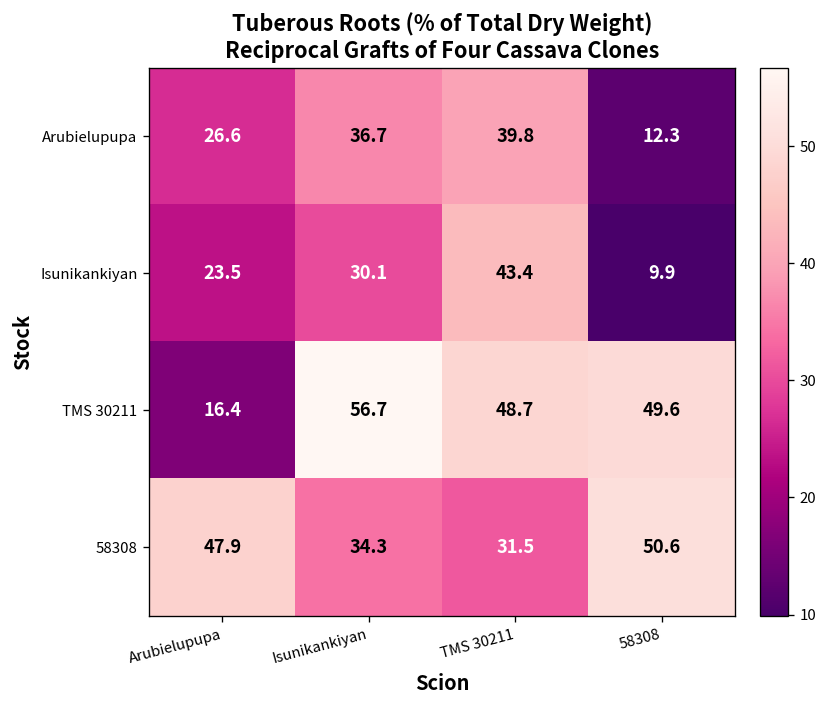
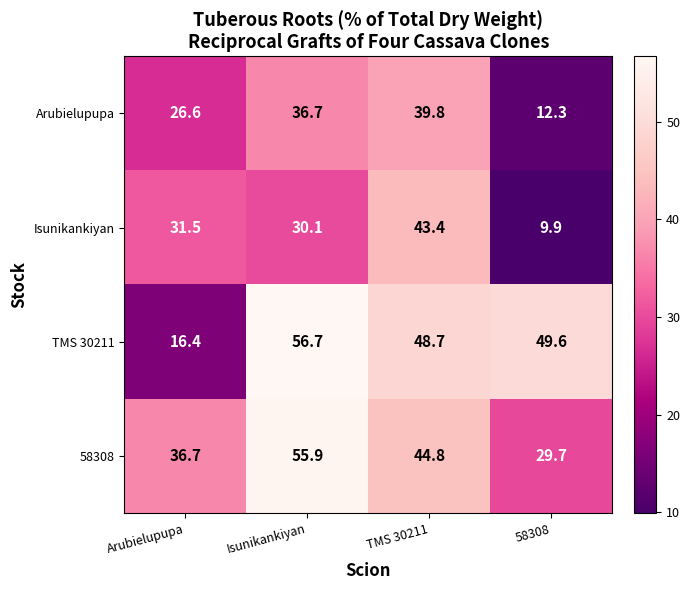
Isunikankiyan, Arubielupupa: 23.5 -> 31.5
58308, Arubielupupa: 47.9 -> 36.7
58308, Isunikankiyan: 34.3 -> 55.9
58308, TMS 30211: 31.5 -> 44.8
58308, 58308: 50.6 -> 29.7
